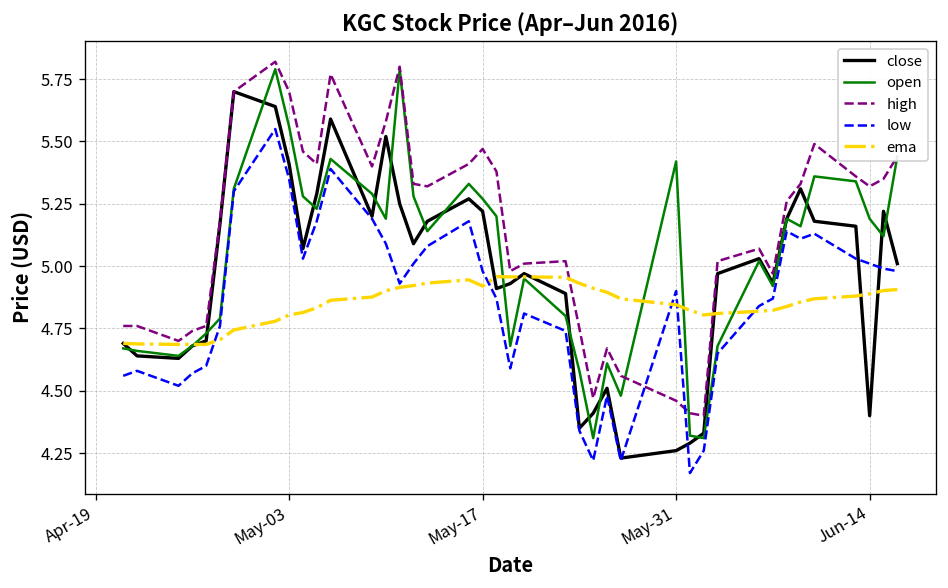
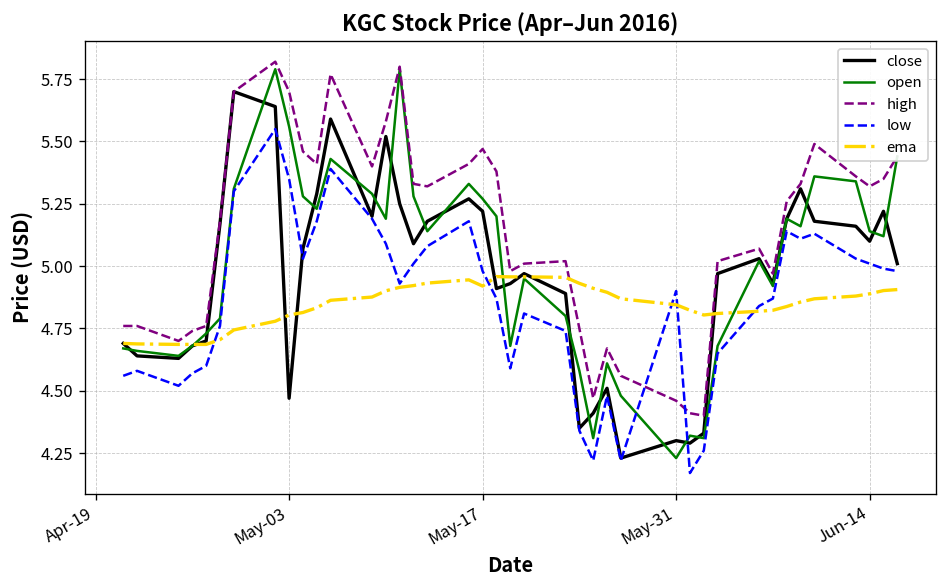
close, May-03: 5.41 -> 4.47
close, May-31: 4.26 -> 4.30
open, May-31: 5.42 -> 4.23
close, Jun-14: 4.4 -> 5.1
open, Jun-14: 5.19 -> 5.14
